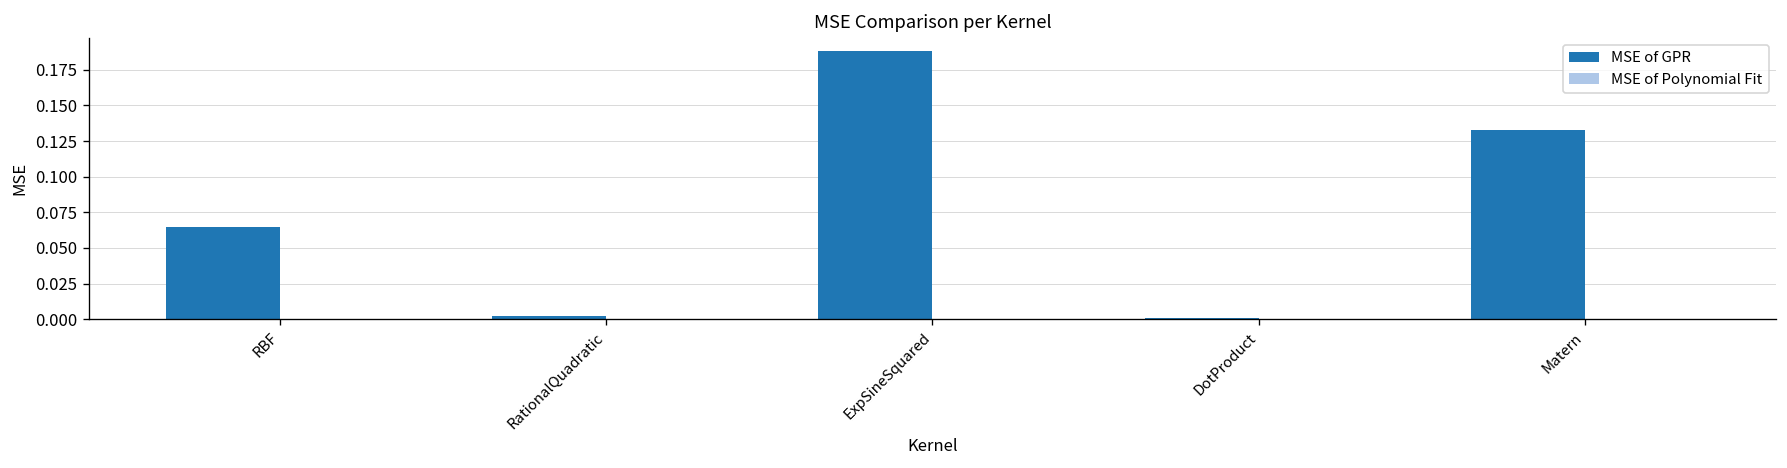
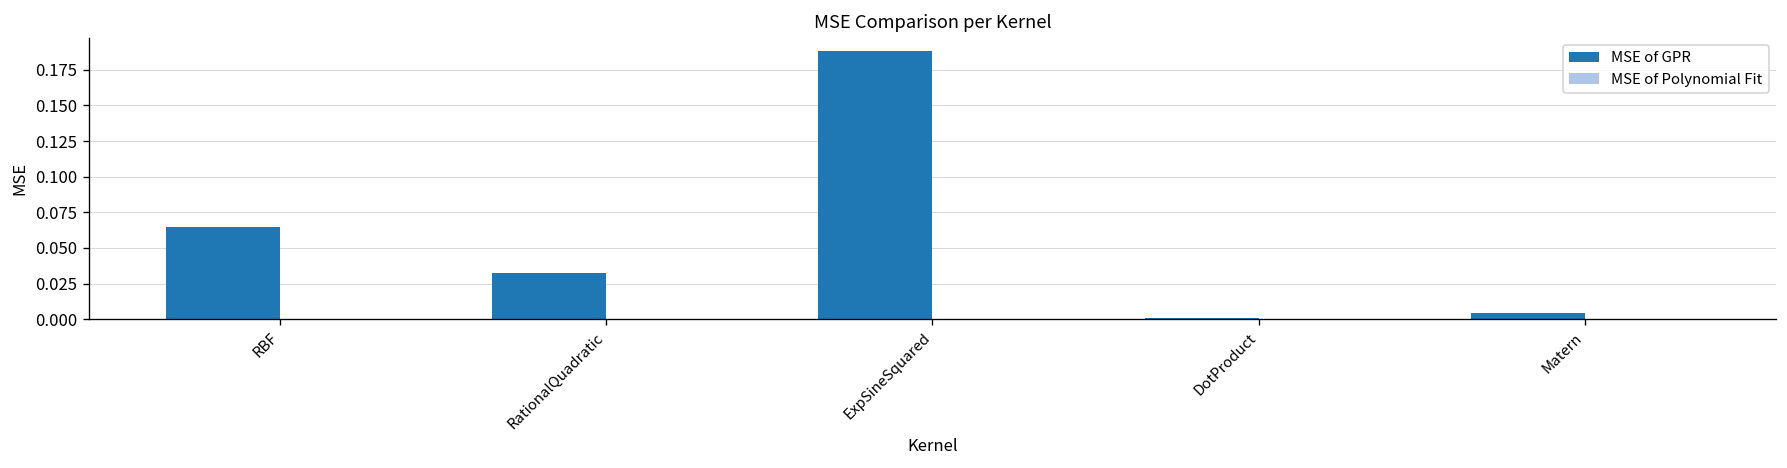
MSE of GPR, RationalQuadratic: 0.002 -> 0.032
MSE of GPR, Matern: 0.132 -> 0.004
